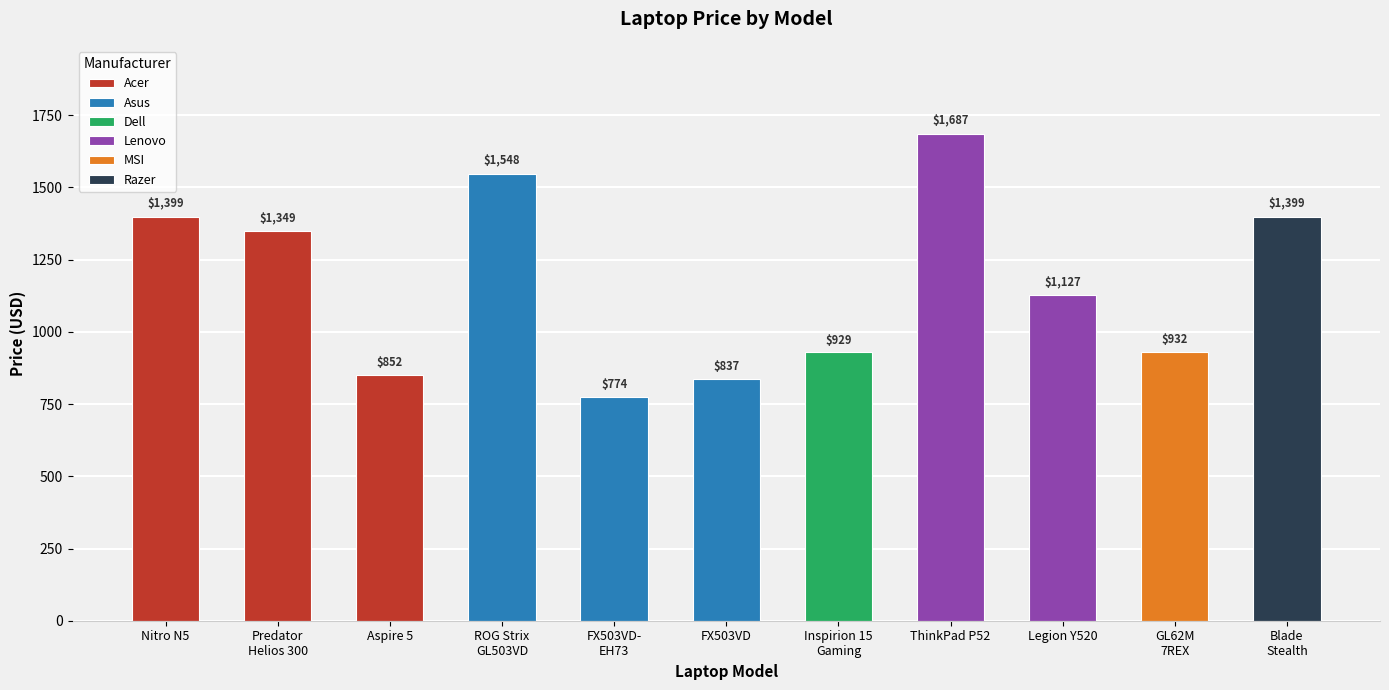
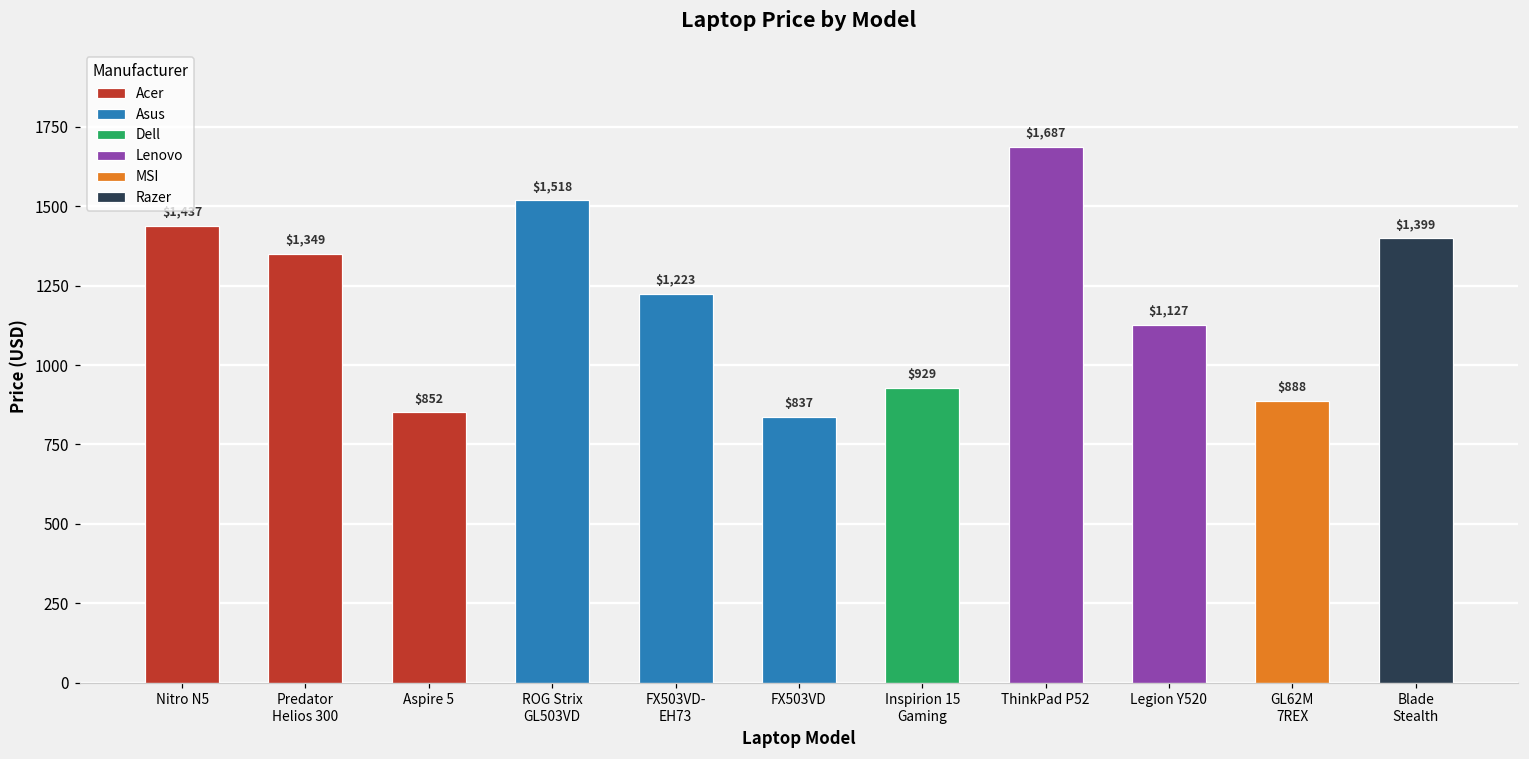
Acer, Nitro N5: 1400 -> 1440
Asus, ROG Strix GL503VD: $1,548 -> $1,518
Asus, FX503VD- EH73: $774 -> $1,223
MSI, GL62M 7REX: $932 -> $888
